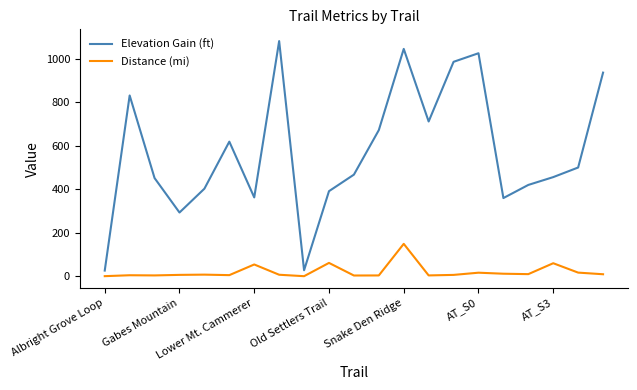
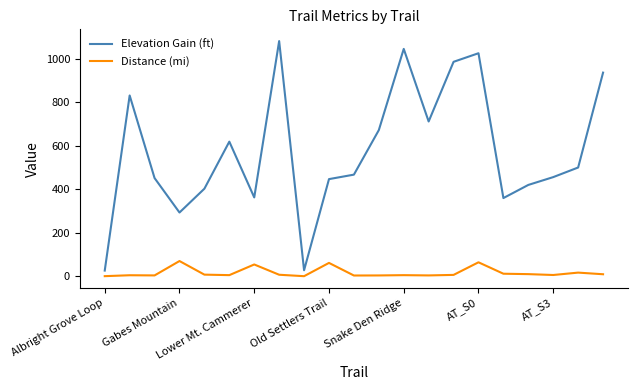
Distance (mi), Gabes Mountain: 10 -> 70
Elevation Gain (ft), Old Settlers Trail: 390 -> 450
Distance (mi), Snake Den Ridge: 150 -> 10
Distance (mi), AT_S0: 20 -> 60
Distance (mi), AT_S3: 60 -> 10
